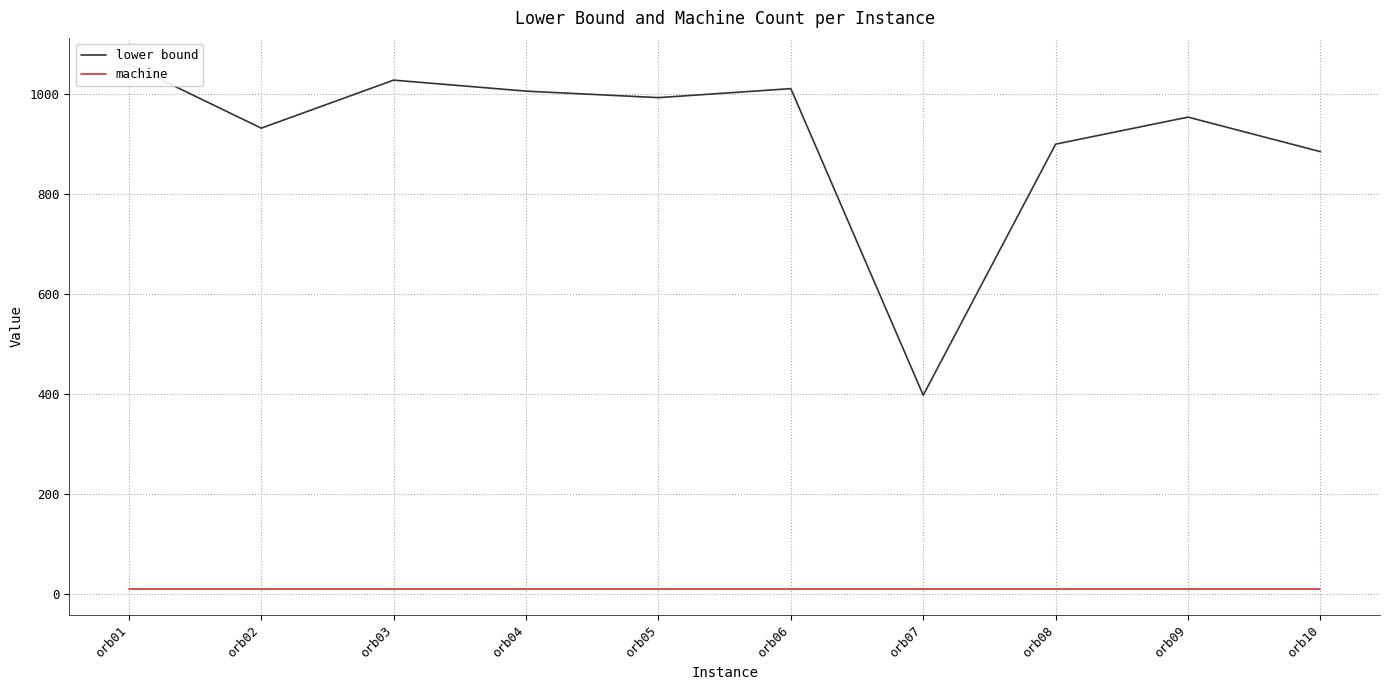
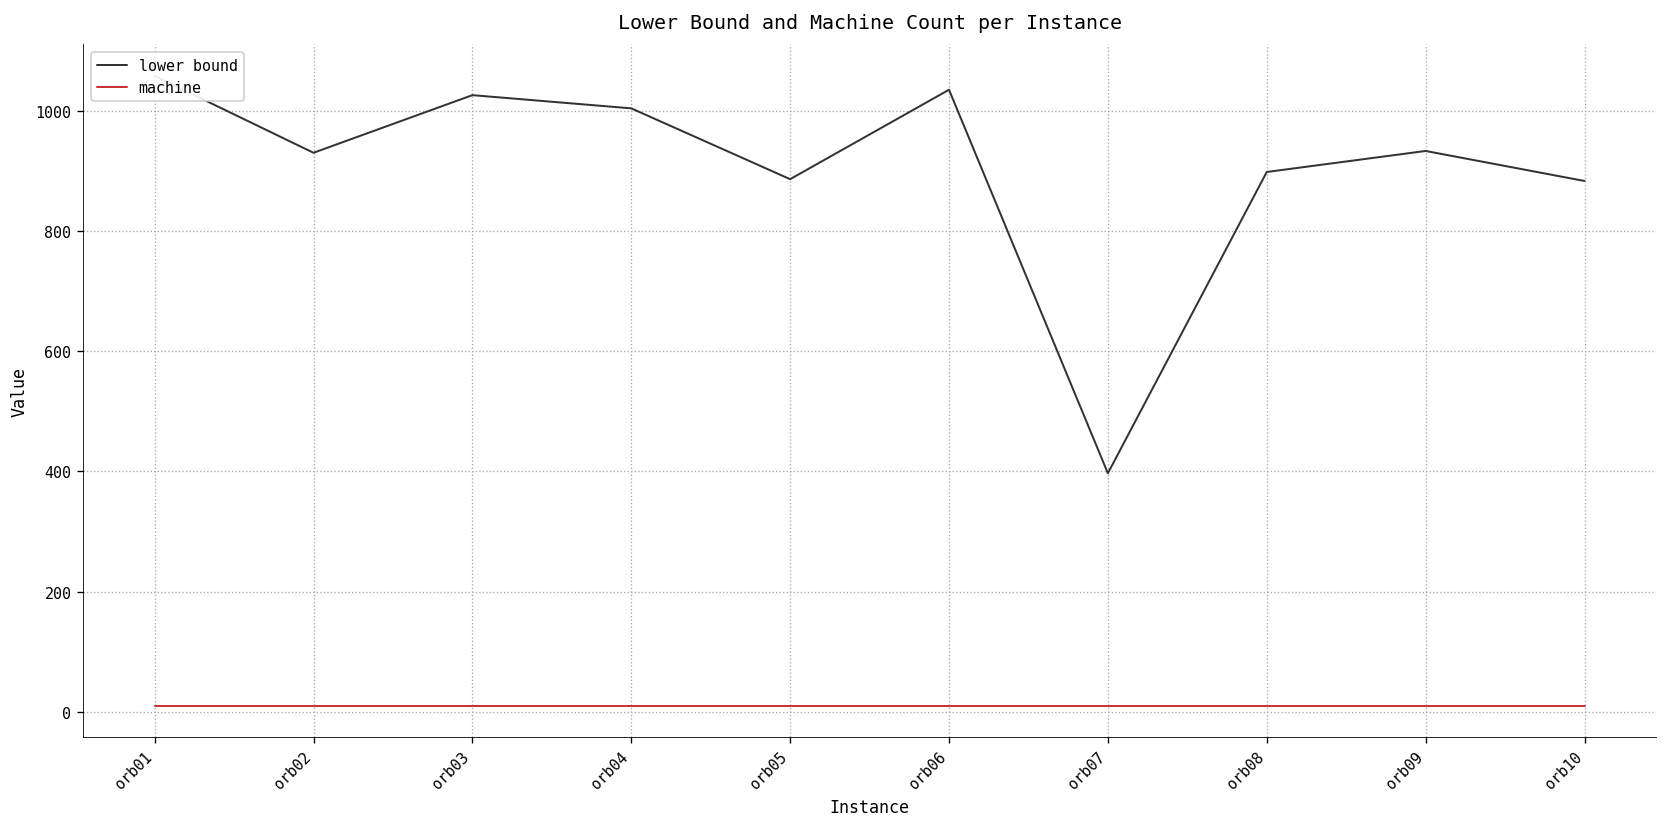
lower bound, orb05: 990 -> 890
lower bound, orb06: 1010 -> 1040
lower bound, orb09: 950 -> 930
